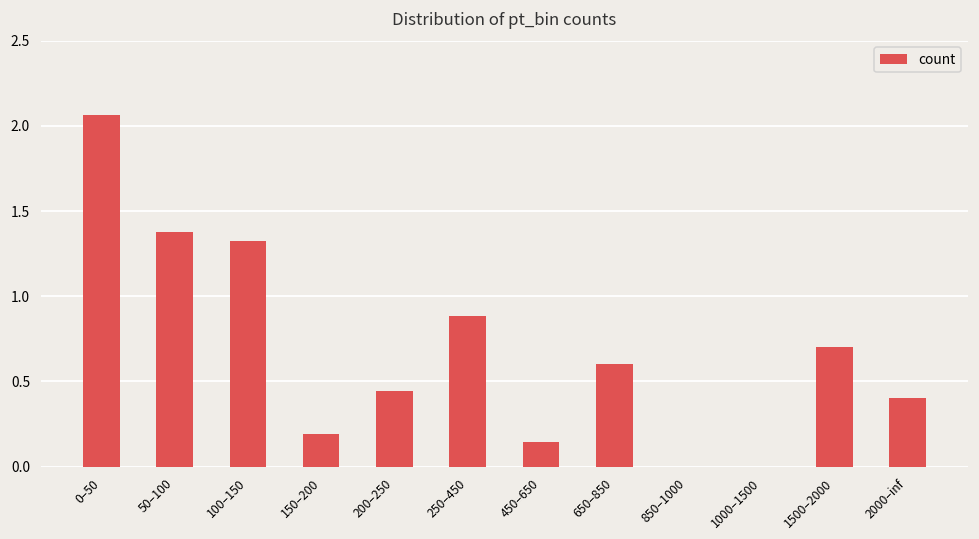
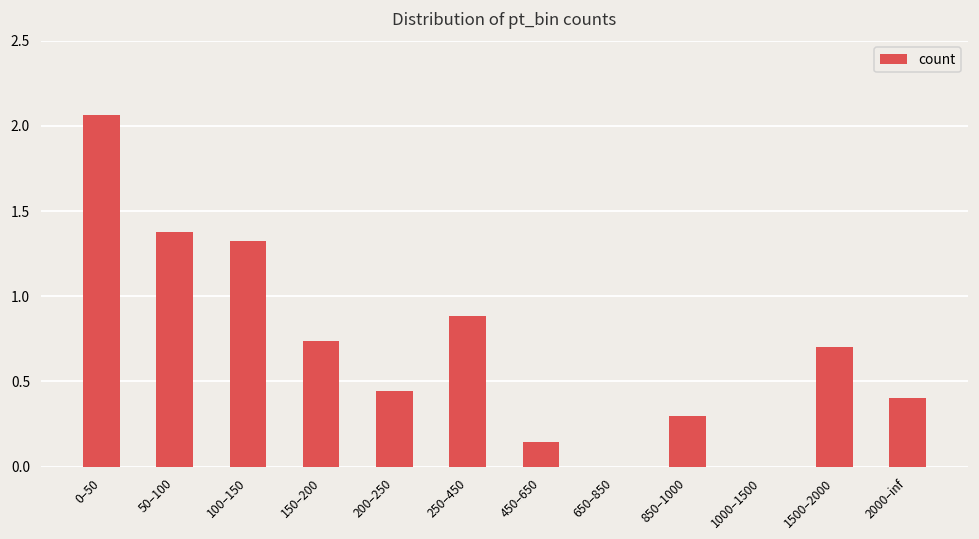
150–200: 0.19 -> 0.74
650–850: 0.6 -> 0.0
850–1000: 0.0 -> 0.3
